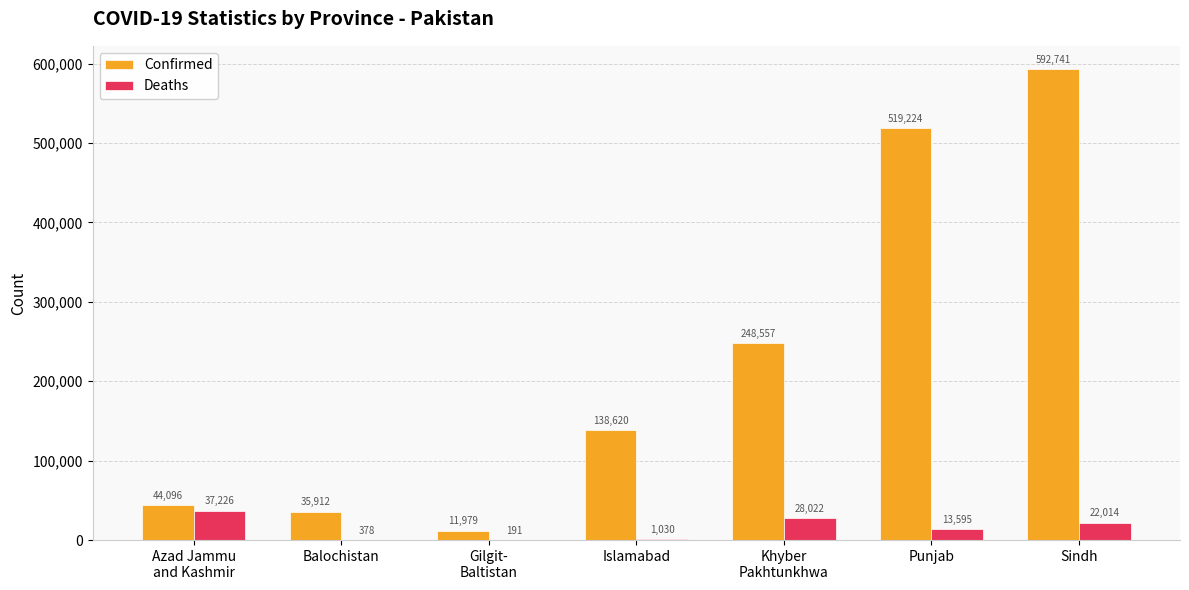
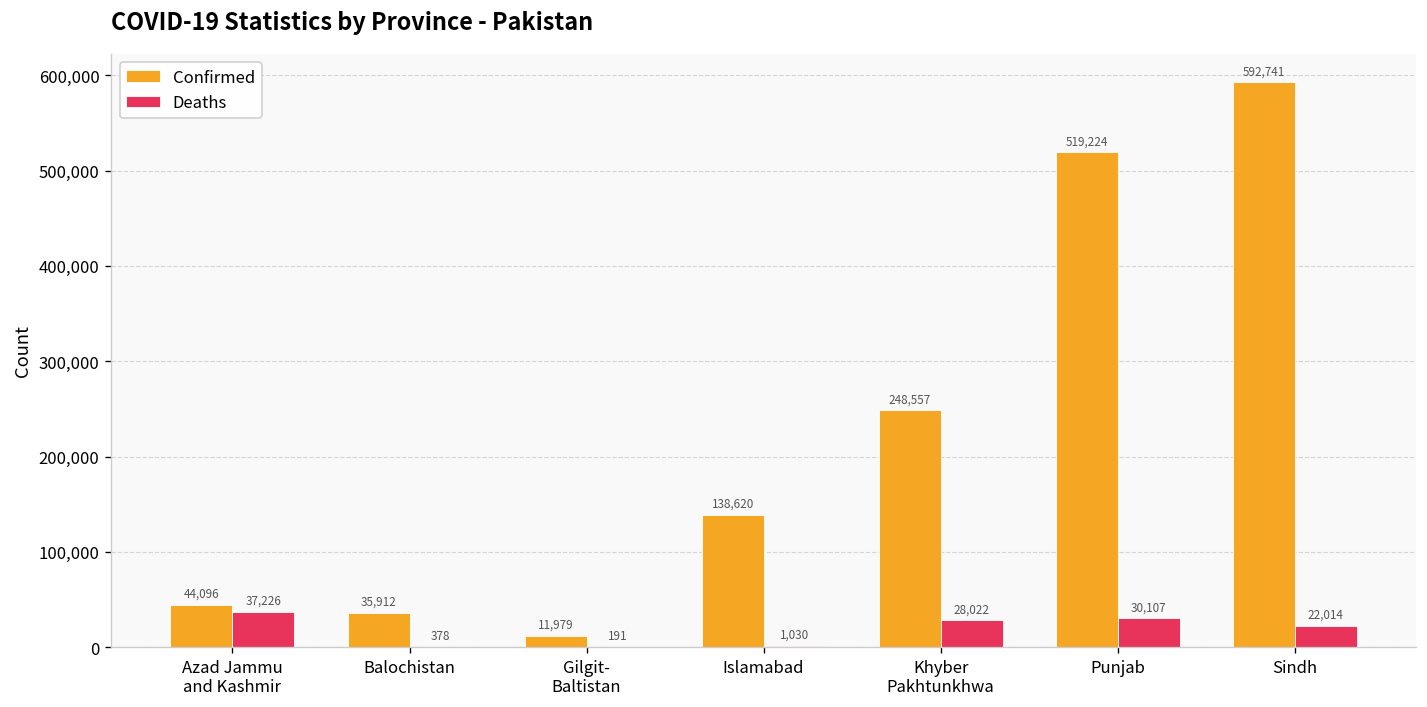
Deaths, Punjab: 13,595 -> 30,107
